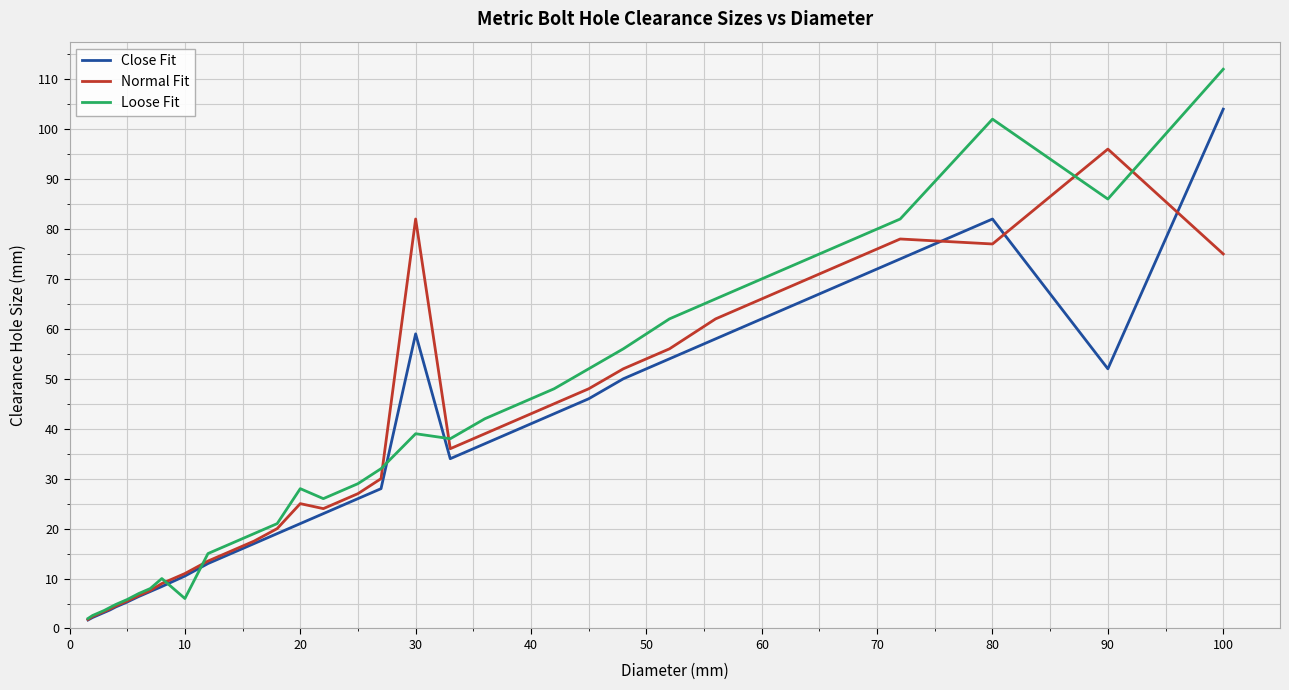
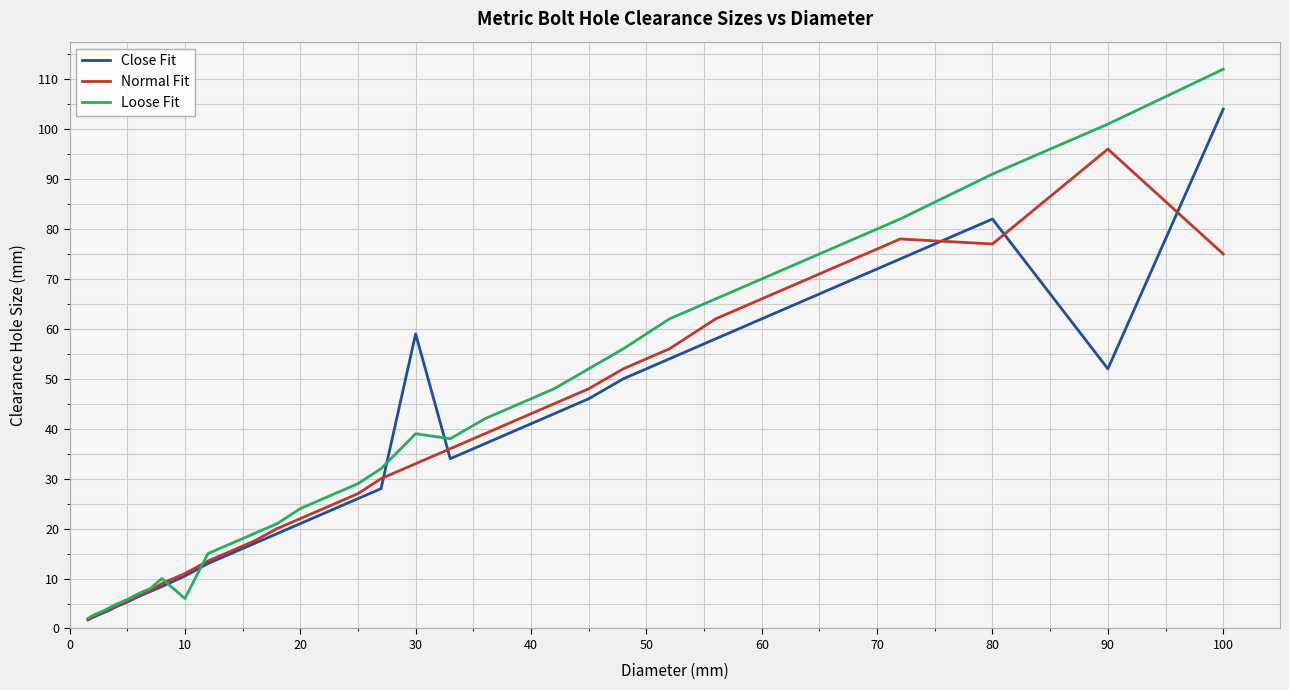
Normal Fit, 20: 25 -> 22
Loose Fit, 20: 28 -> 24
Normal Fit, 30: 82 -> 33
Loose Fit, 80: 102 -> 91
Loose Fit, 90: 86 -> 101
